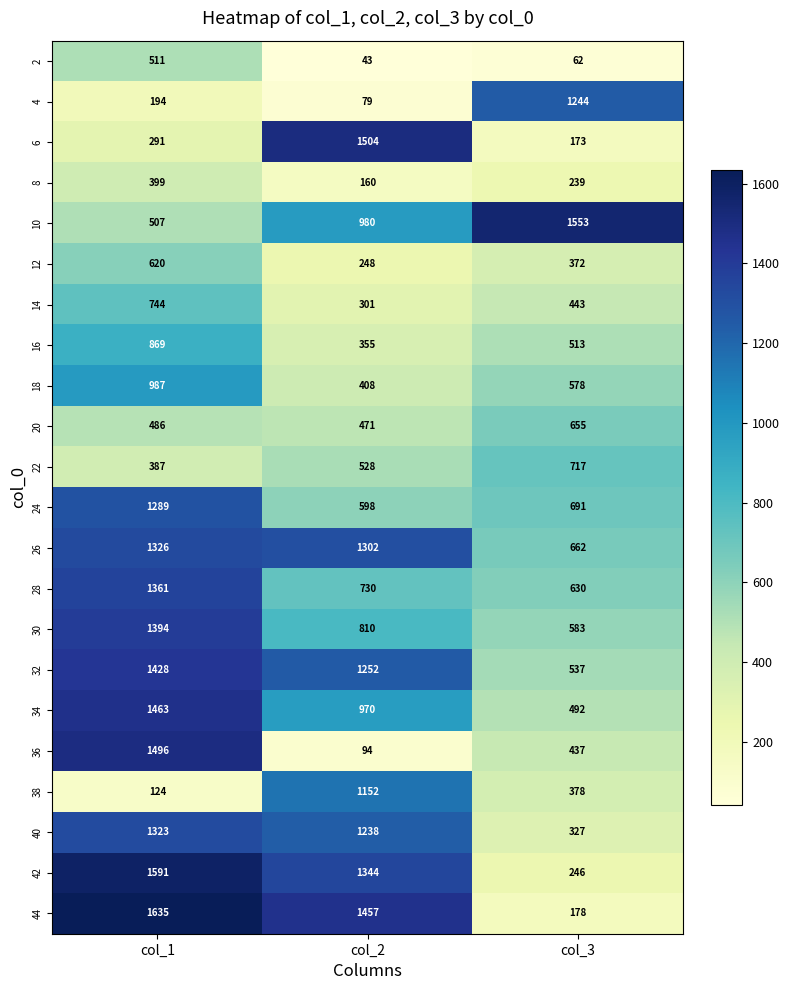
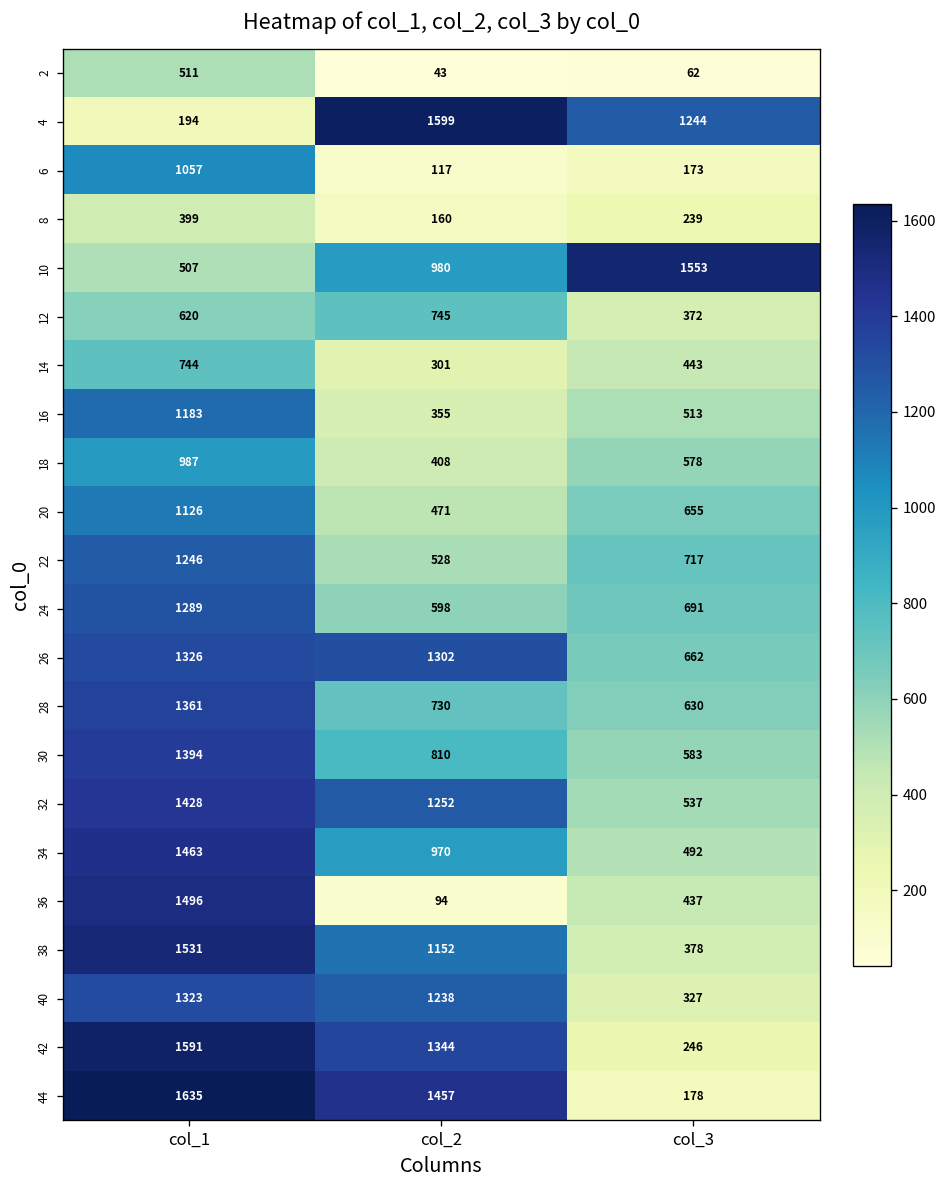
4, col_2: 79 -> 1599
6, col_1: 291 -> 1057
6, col_2: 1504 -> 117
12, col_2: 248 -> 745
16, col_1: 869 -> 1183
20, col_1: 486 -> 1126
22, col_1: 387 -> 1246
38, col_1: 124 -> 1531
